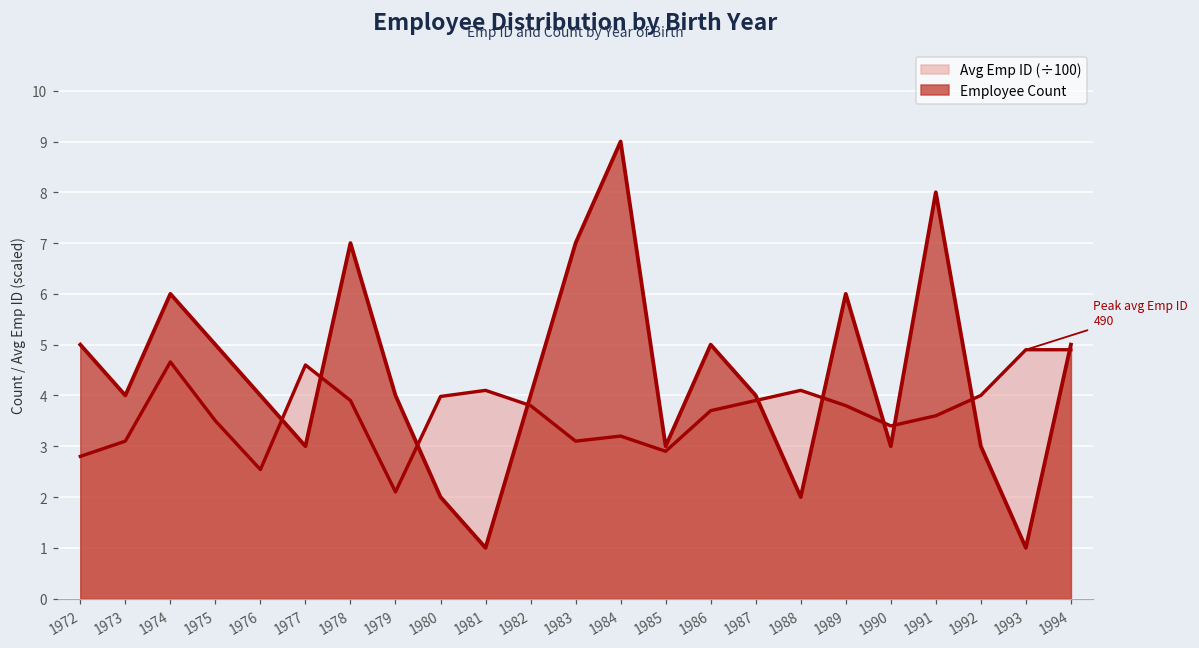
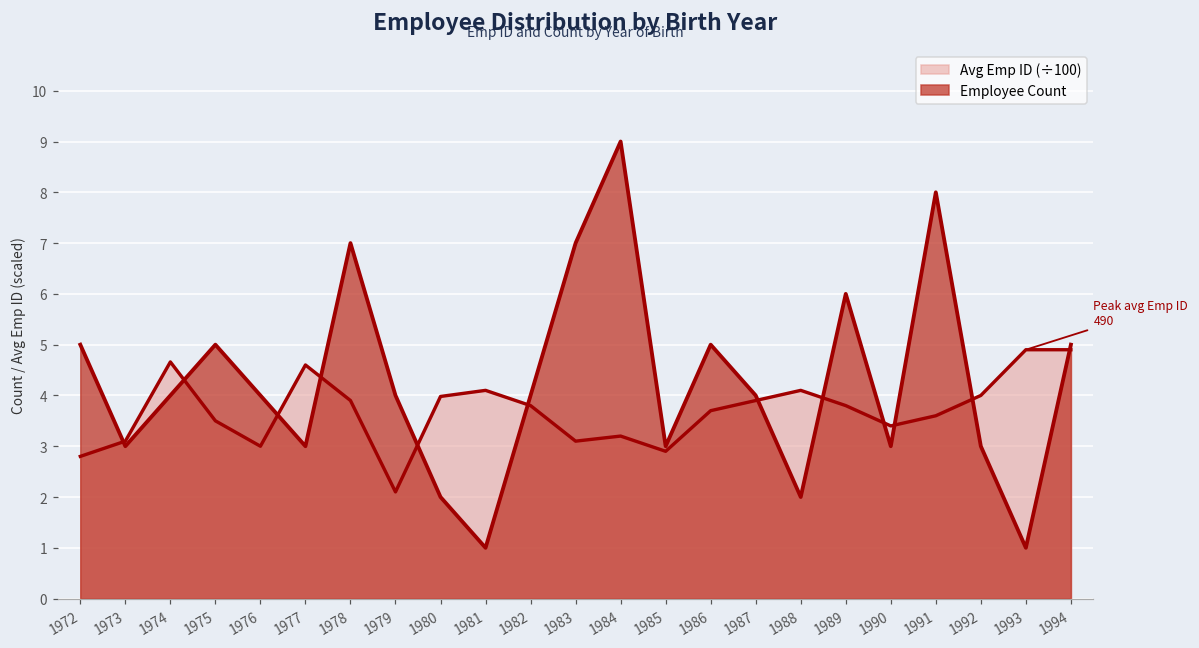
Employee Count, 1973: 4 -> 3
Employee Count, 1974: 6 -> 4
Avg Emp ID (÷100), 1976: 2.5 -> 3.0
